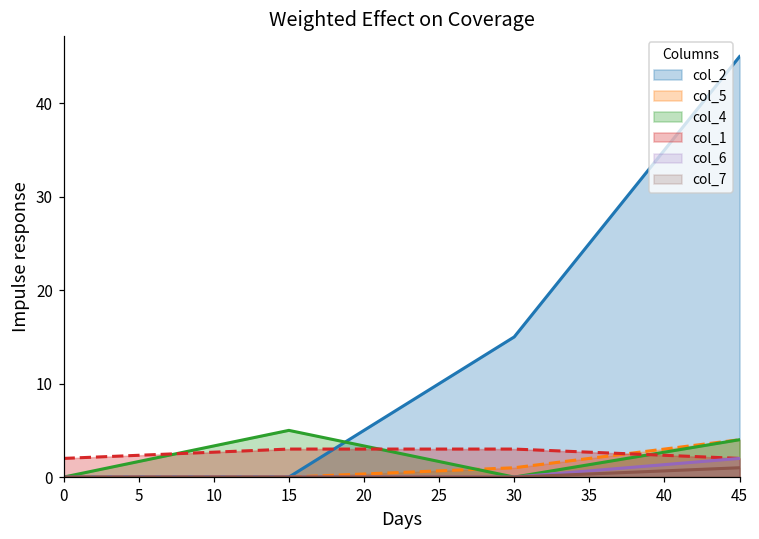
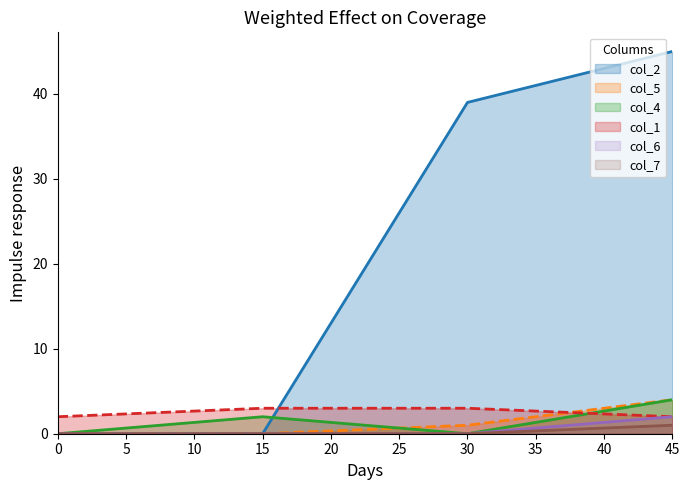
col_4, 15: 5 -> 2
col_2, 30: 15 -> 39
